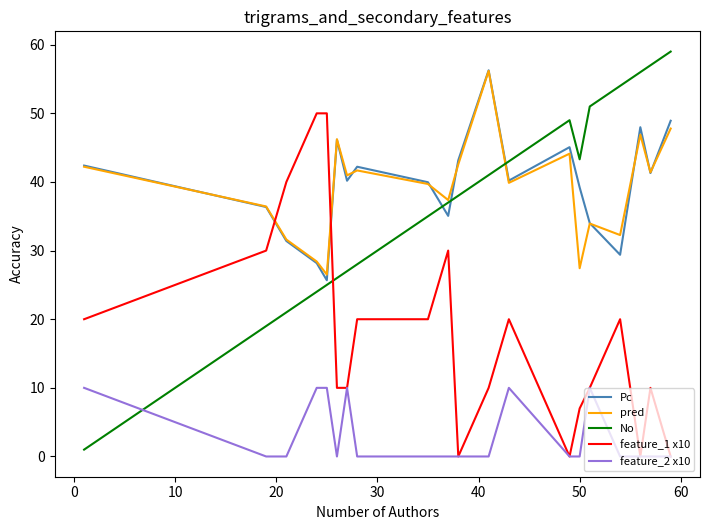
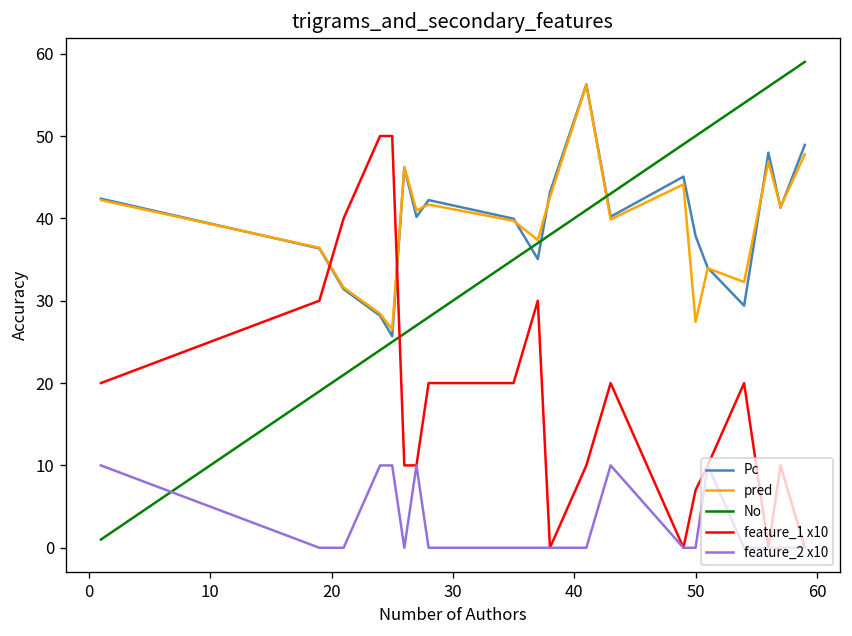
Pc, 50: 39 -> 38
No, 50: 43 -> 50
